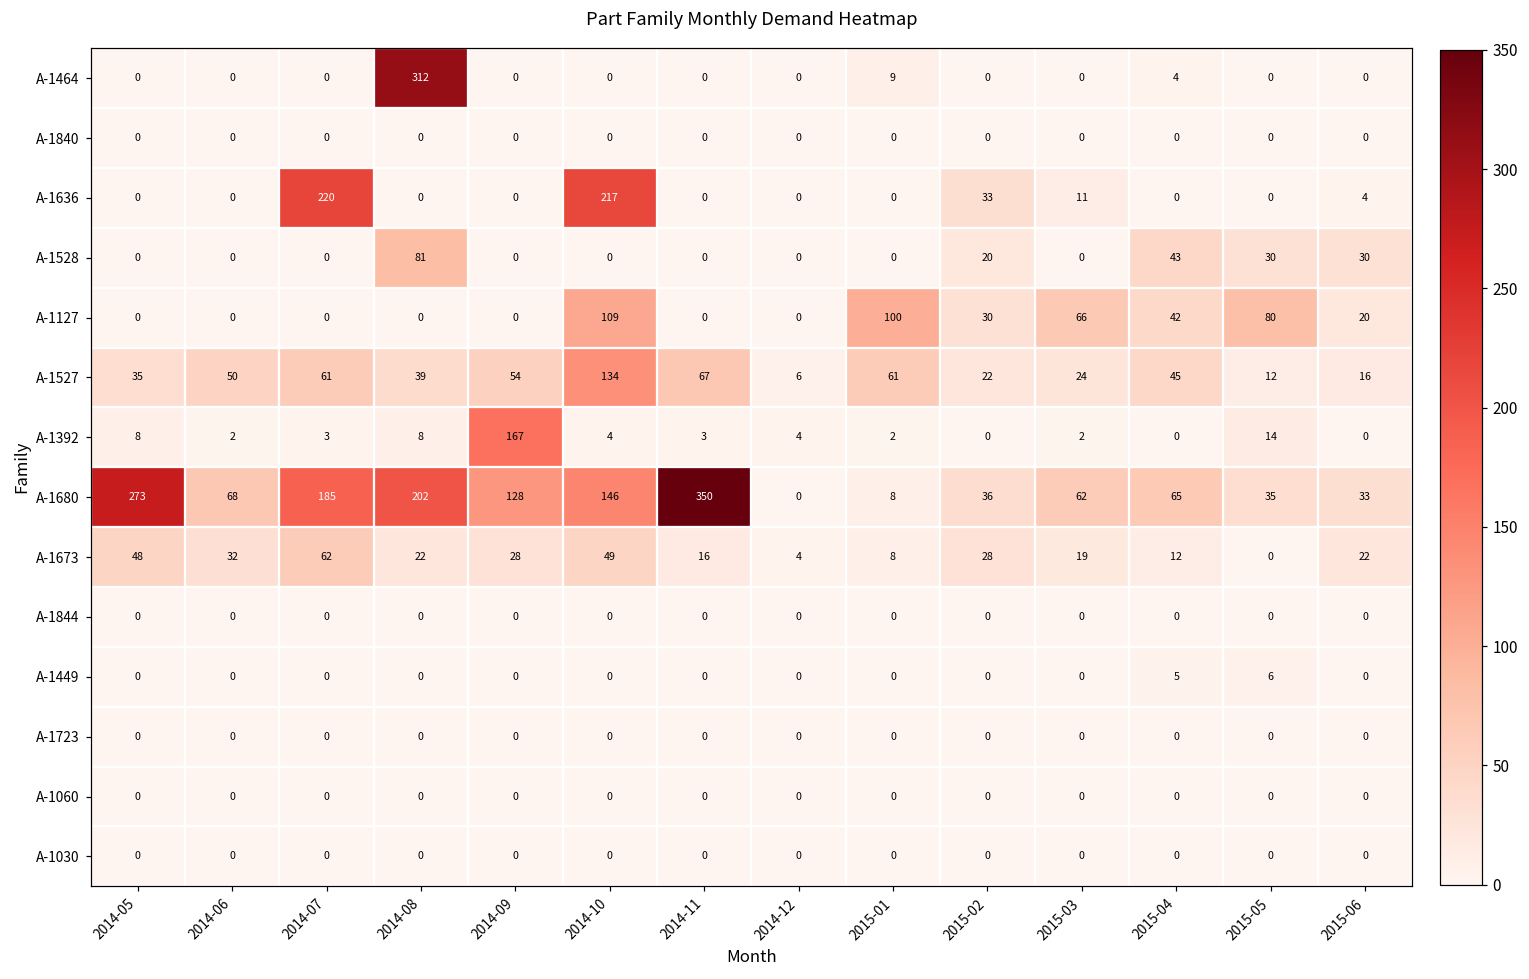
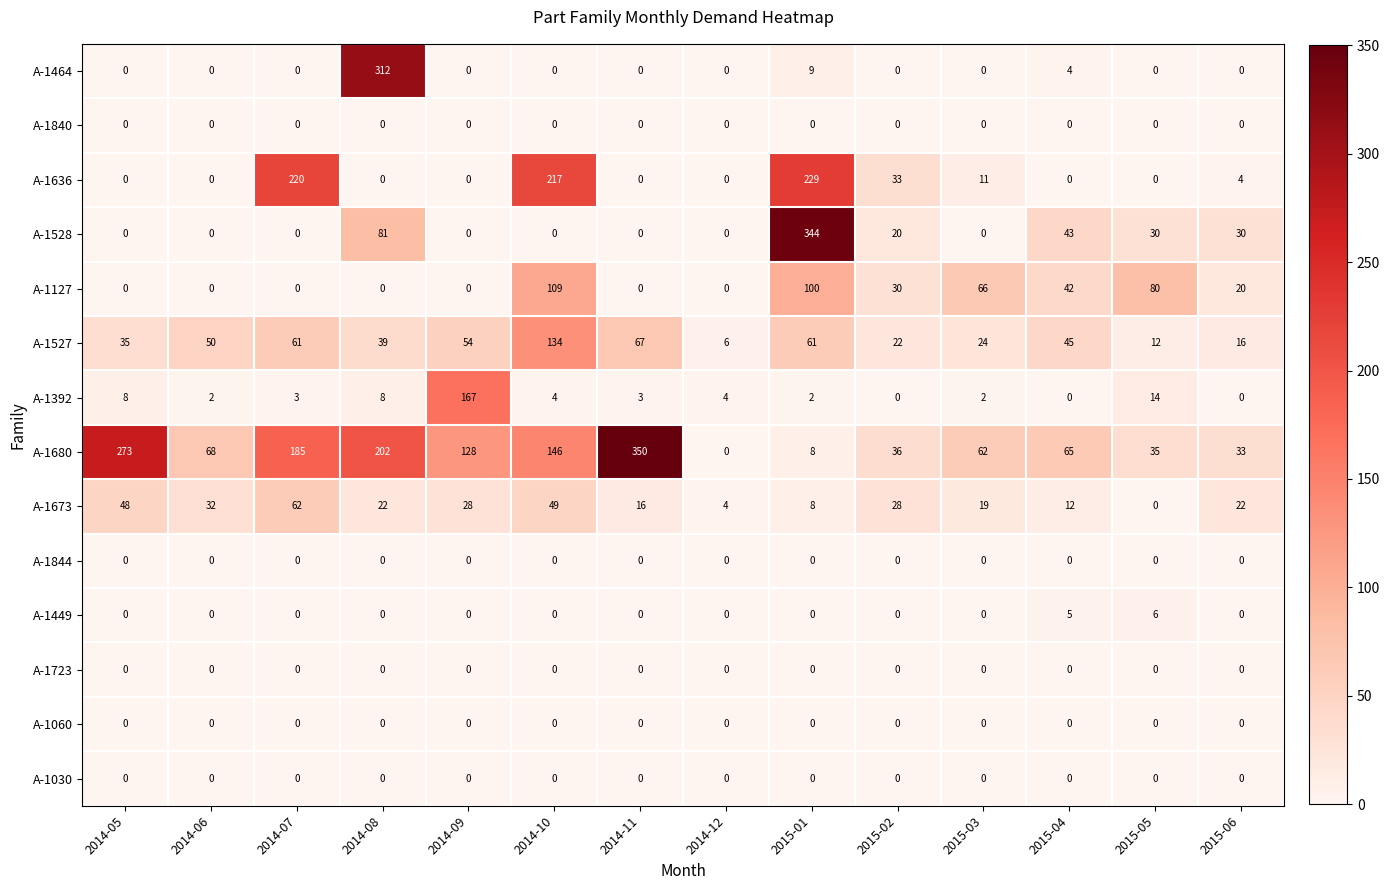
A-1636, 2015-01: 0 -> 229
A-1528, 2015-01: 0 -> 344
